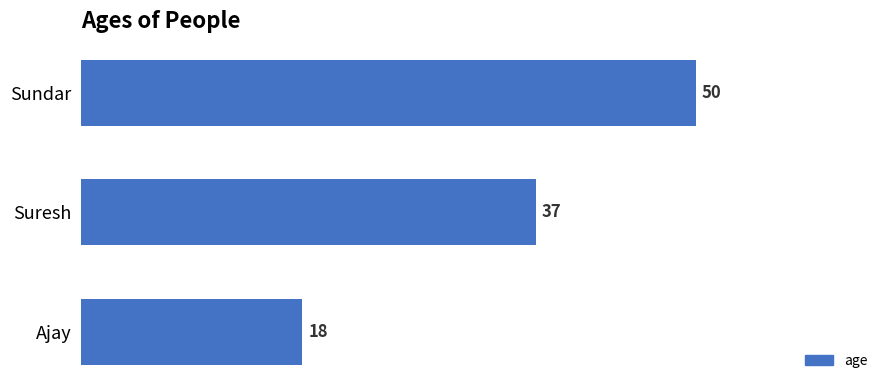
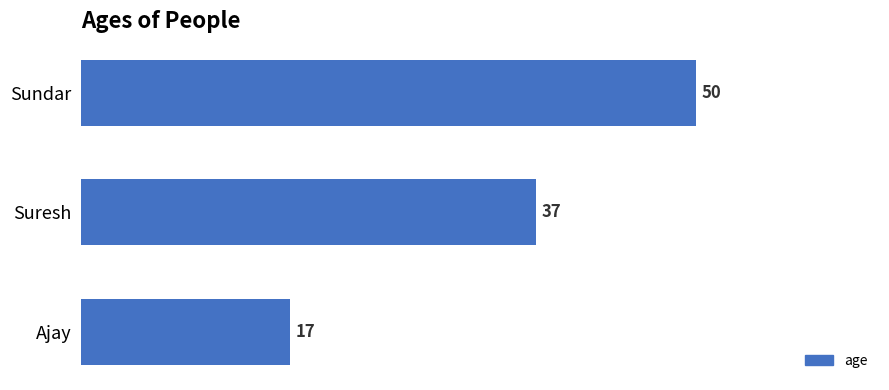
Ajay: 18 -> 17
